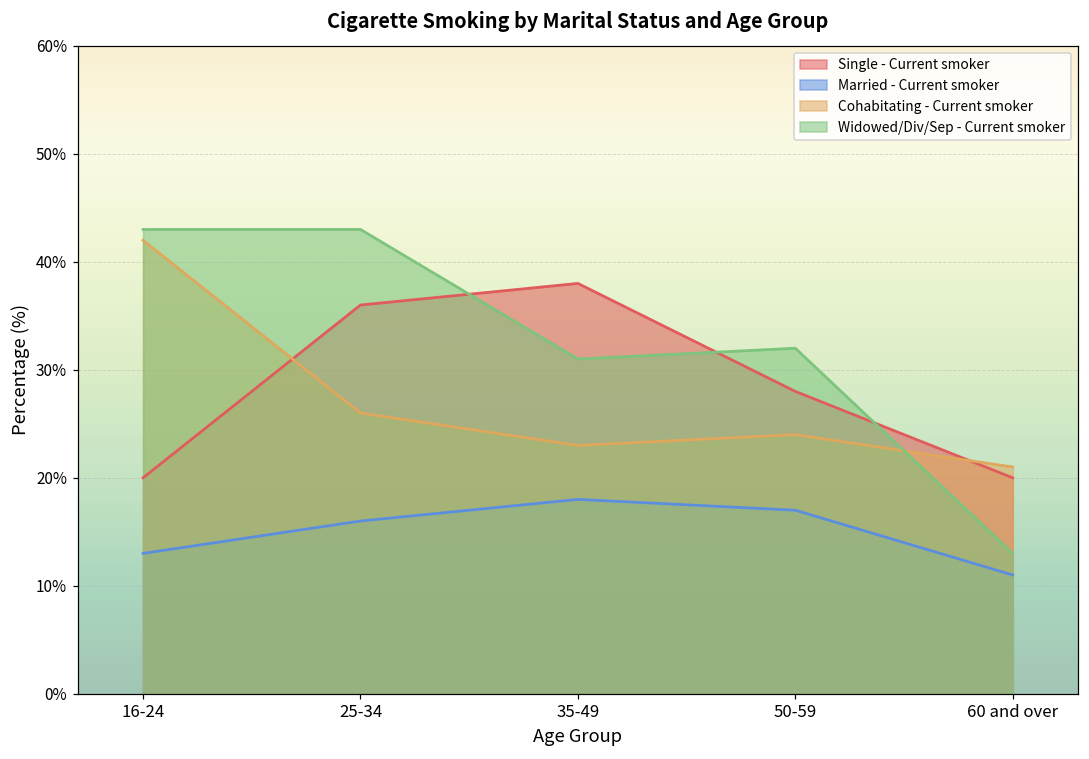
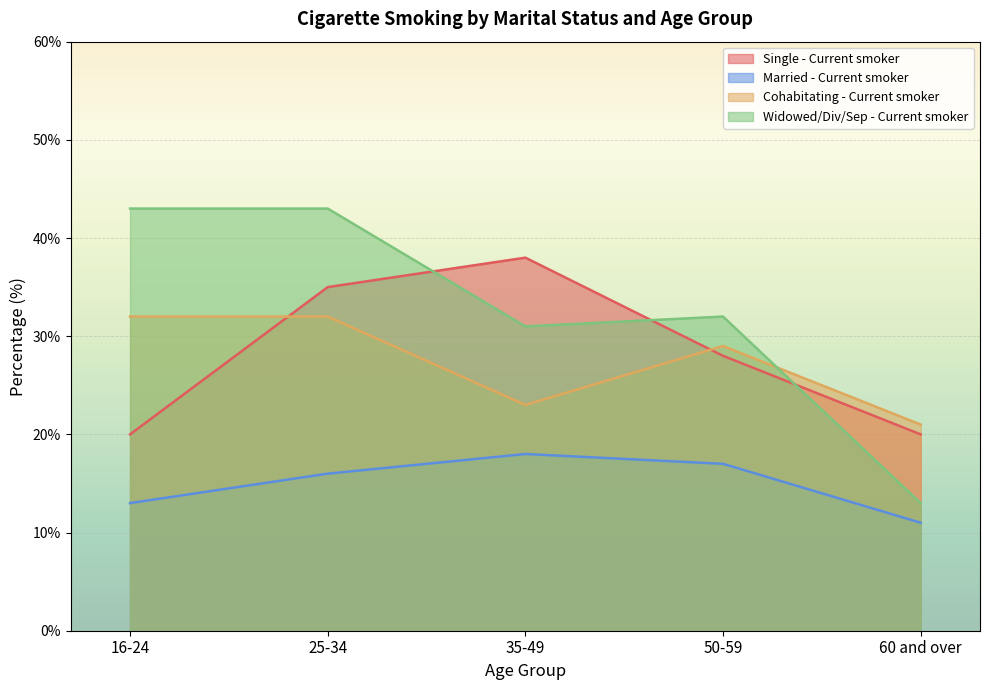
Cohabitating - Current smoker, 16-24: 42% -> 32%
Single - Current smoker, 25-34: 36% -> 35%
Cohabitating - Current smoker, 25-34: 26% -> 32%
Cohabitating - Current smoker, 50-59: 24% -> 29%
